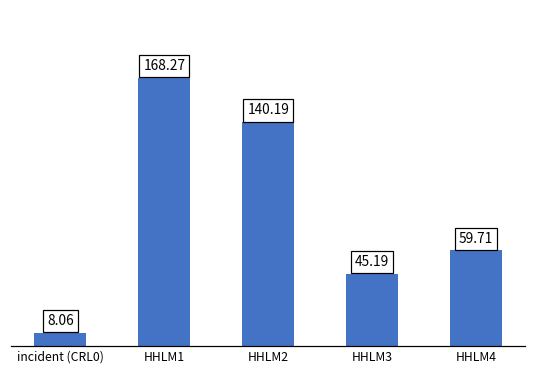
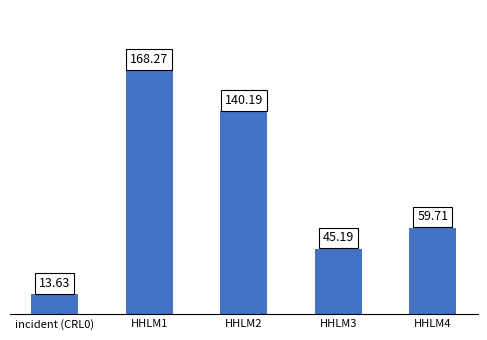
incident (CRL0): 8.06 -> 13.63
